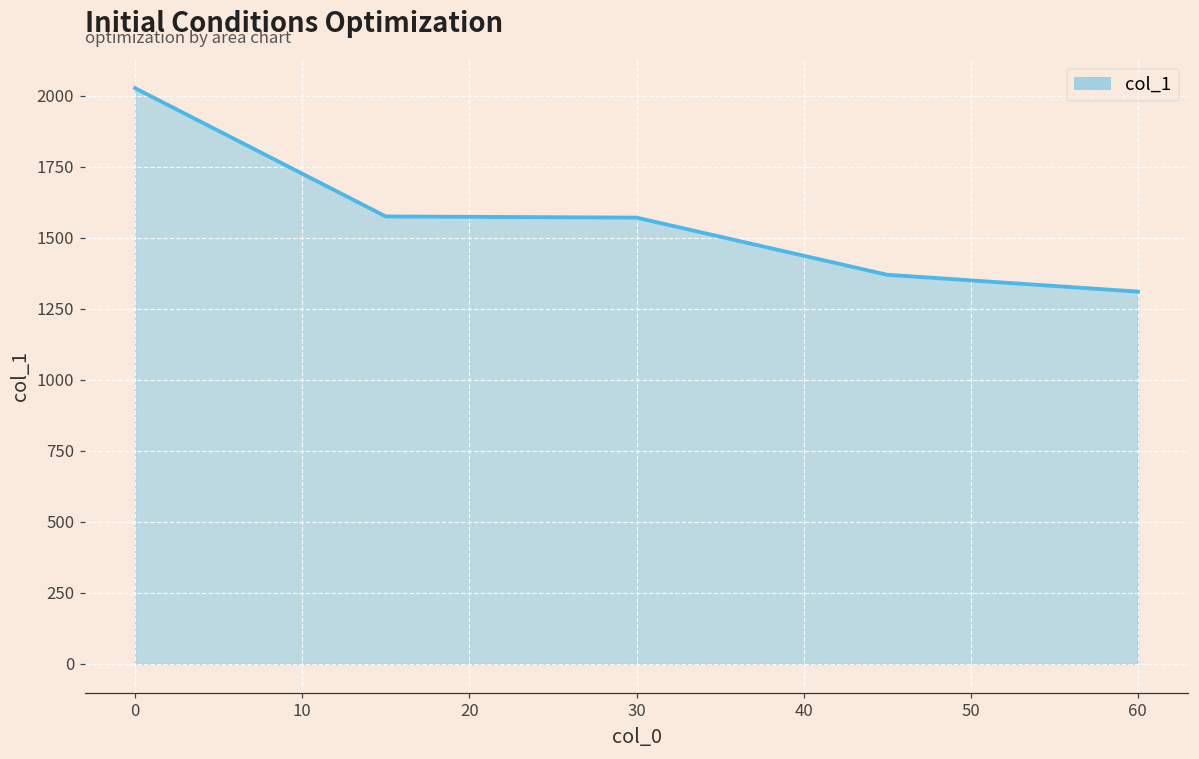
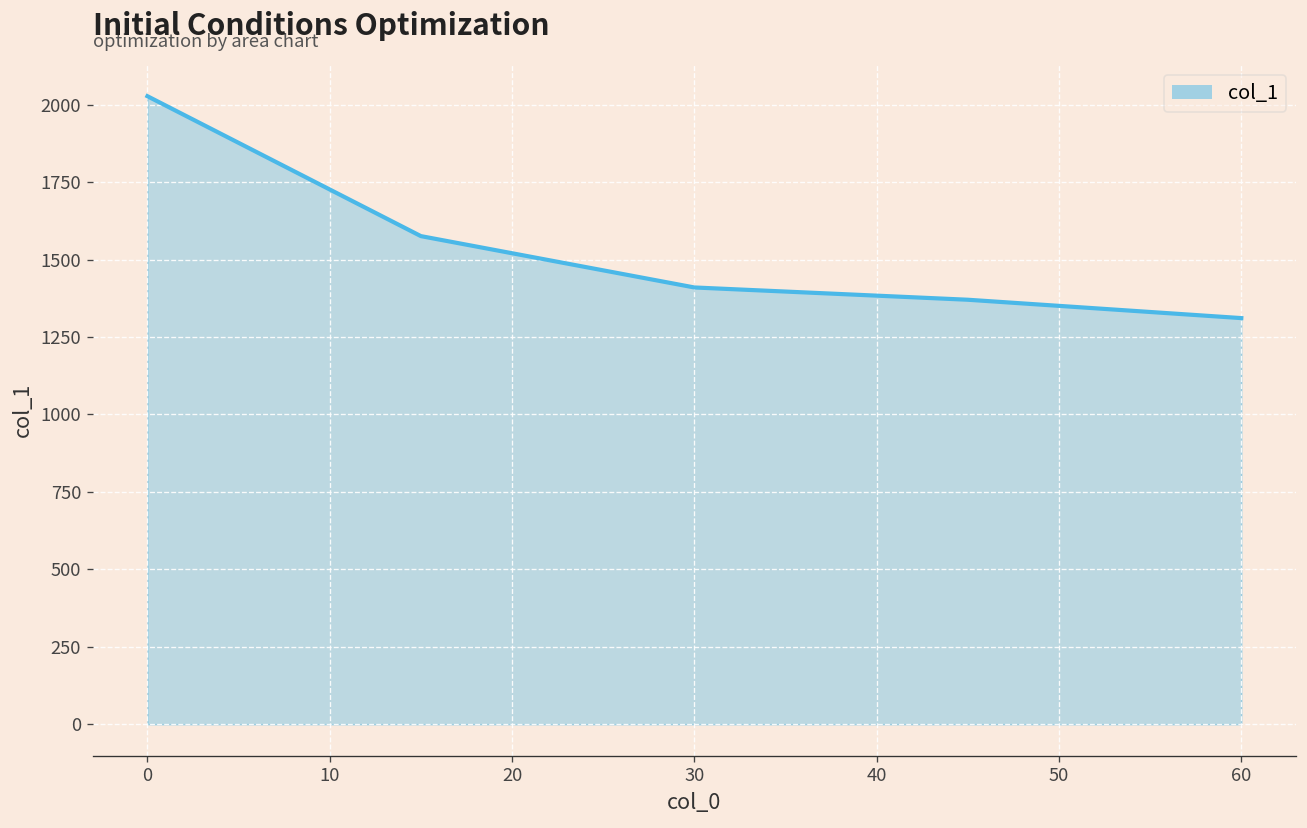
30: 1570 -> 1410
